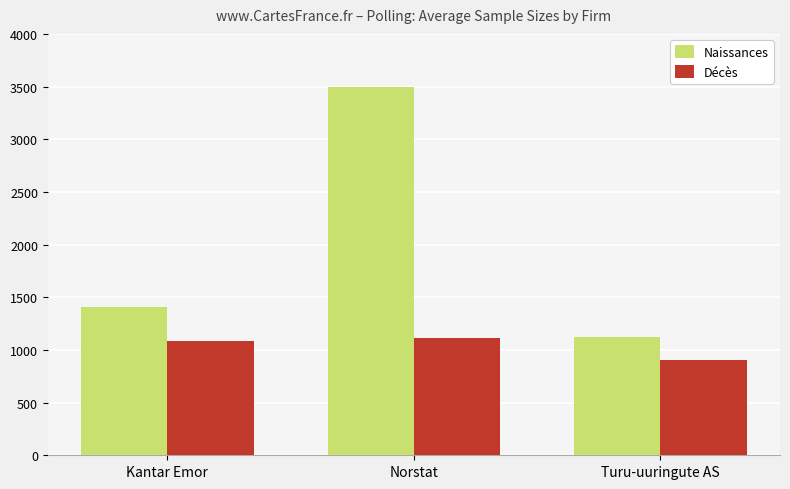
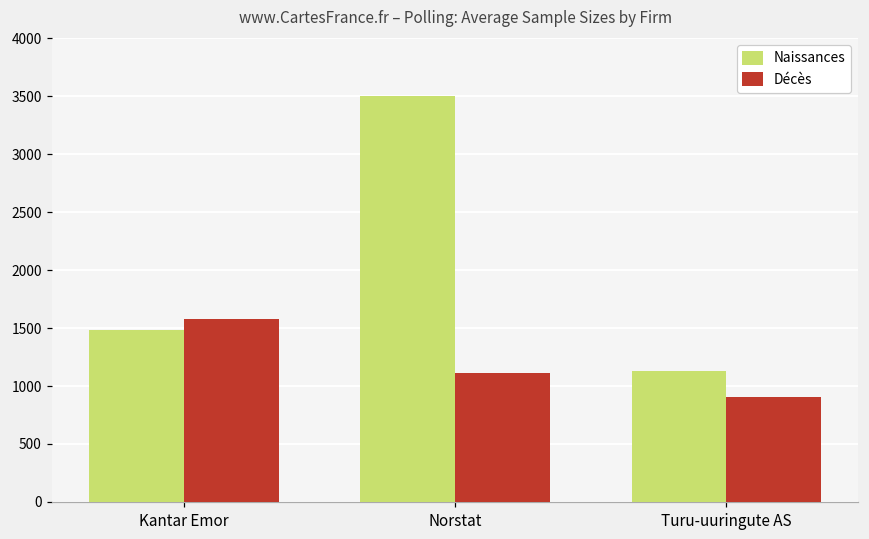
Naissances, Kantar Emor: 1410 -> 1480
Décès, Kantar Emor: 1090 -> 1580
